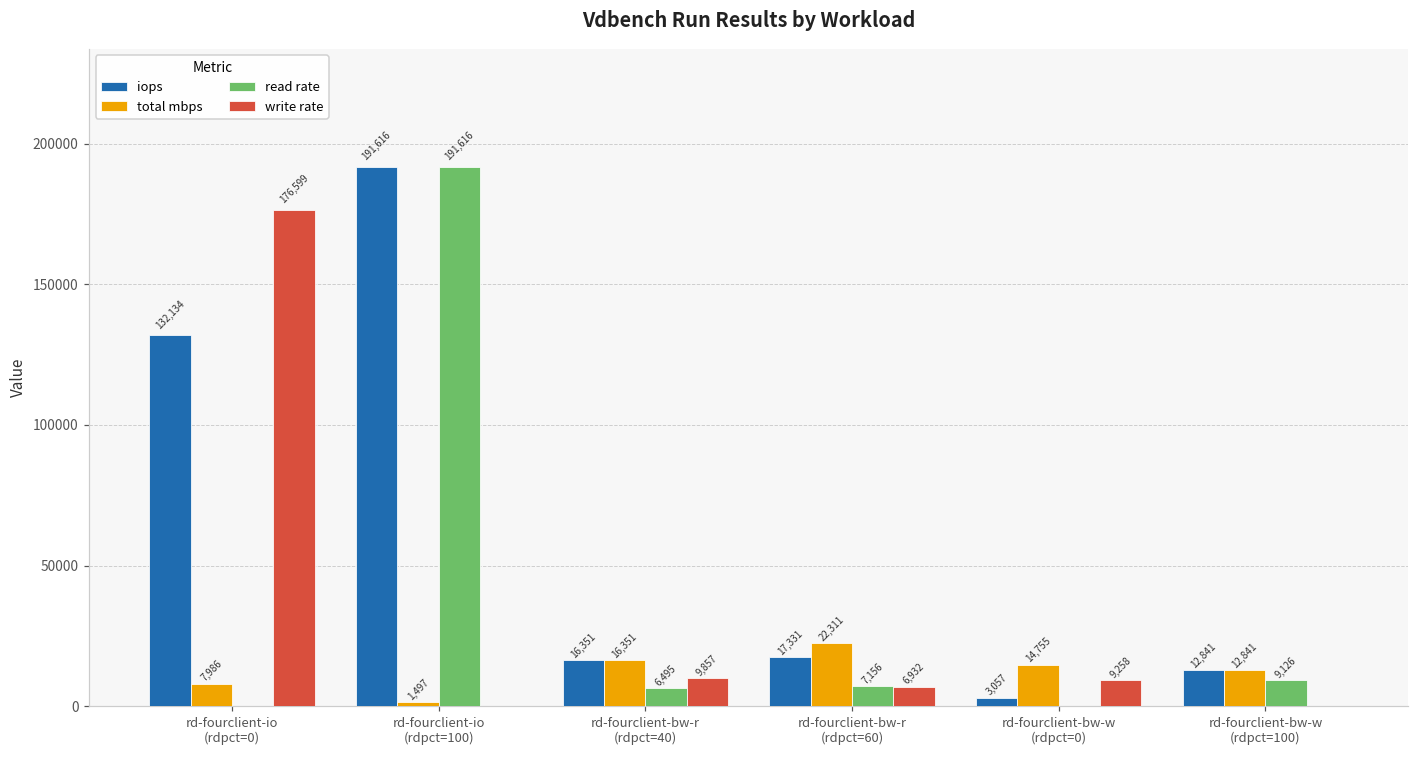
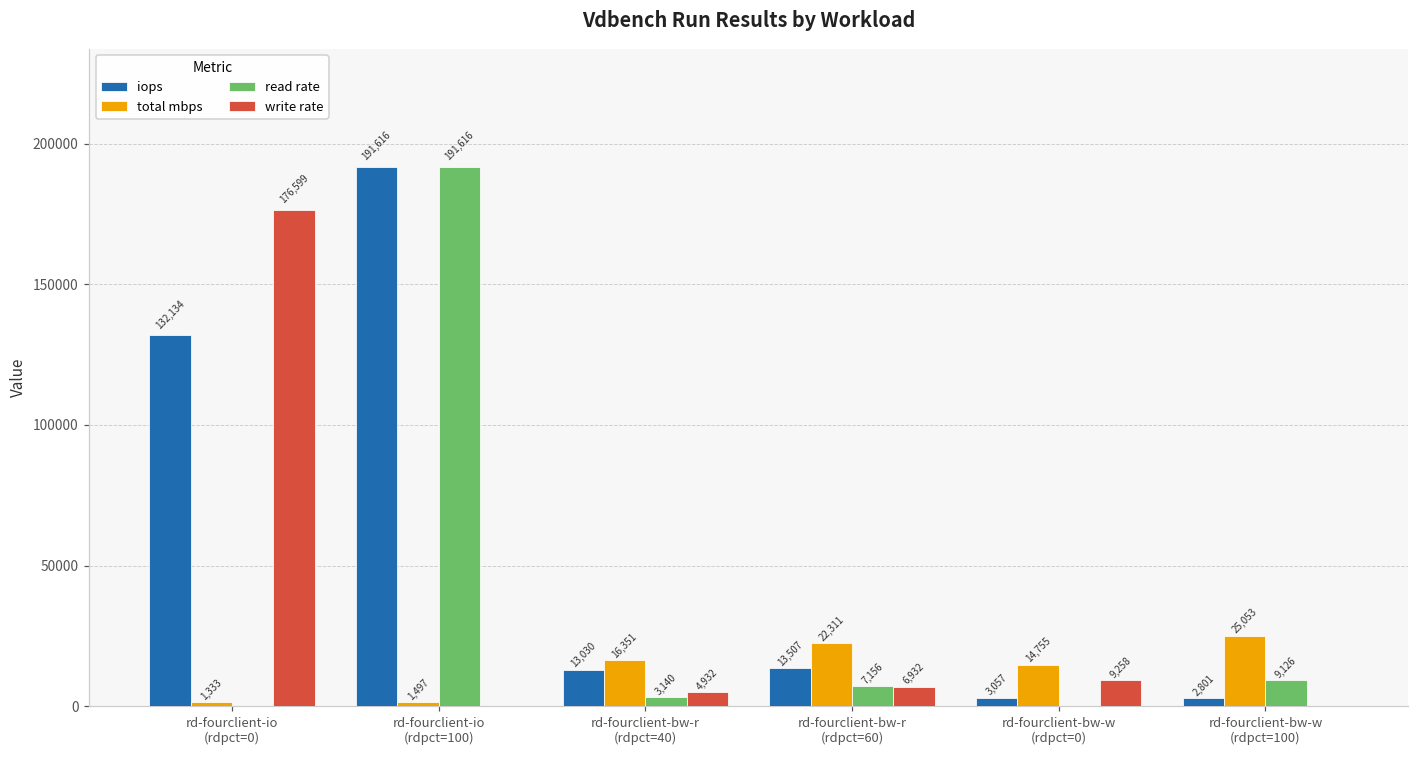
total mbps, rd-fourclient-io (rdpct=0): 7,986 -> 1,333
iops, rd-fourclient-bw-r (rdpct=40): 16,351 -> 13,030
read rate, rd-fourclient-bw-r (rdpct=40): 6,495 -> 3,140
write rate, rd-fourclient-bw-r (rdpct=40): 9,857 -> 4,932
iops, rd-fourclient-bw-r (rdpct=60): 17,331 -> 13,507
iops, rd-fourclient-bw-w (rdpct=100): 12,841 -> 2,801
total mbps, rd-fourclient-bw-w (rdpct=100): 12,841 -> 25,053
